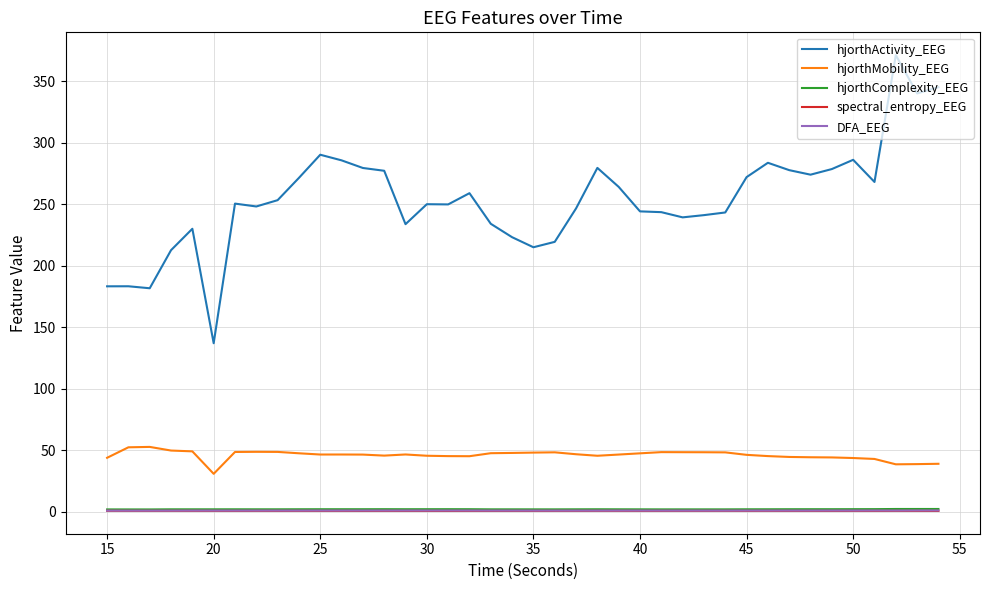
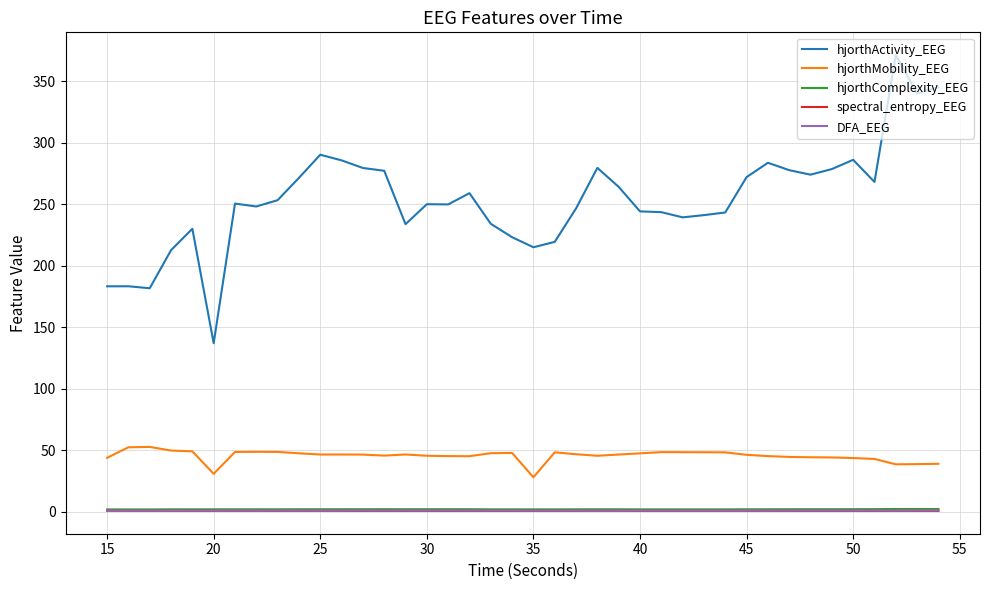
hjorthMobility_EEG, 35: 48 -> 28
